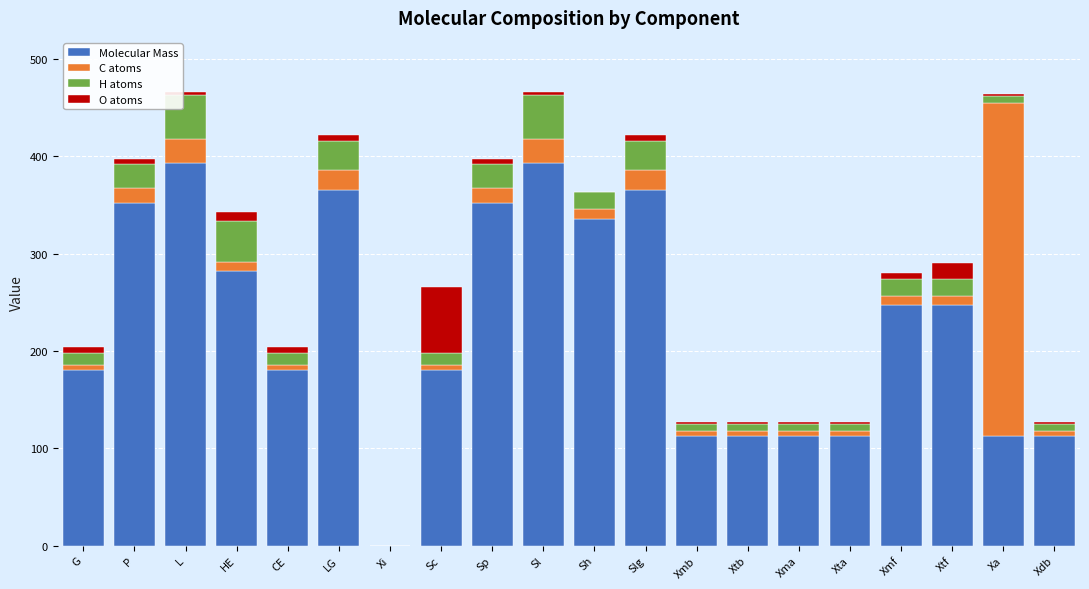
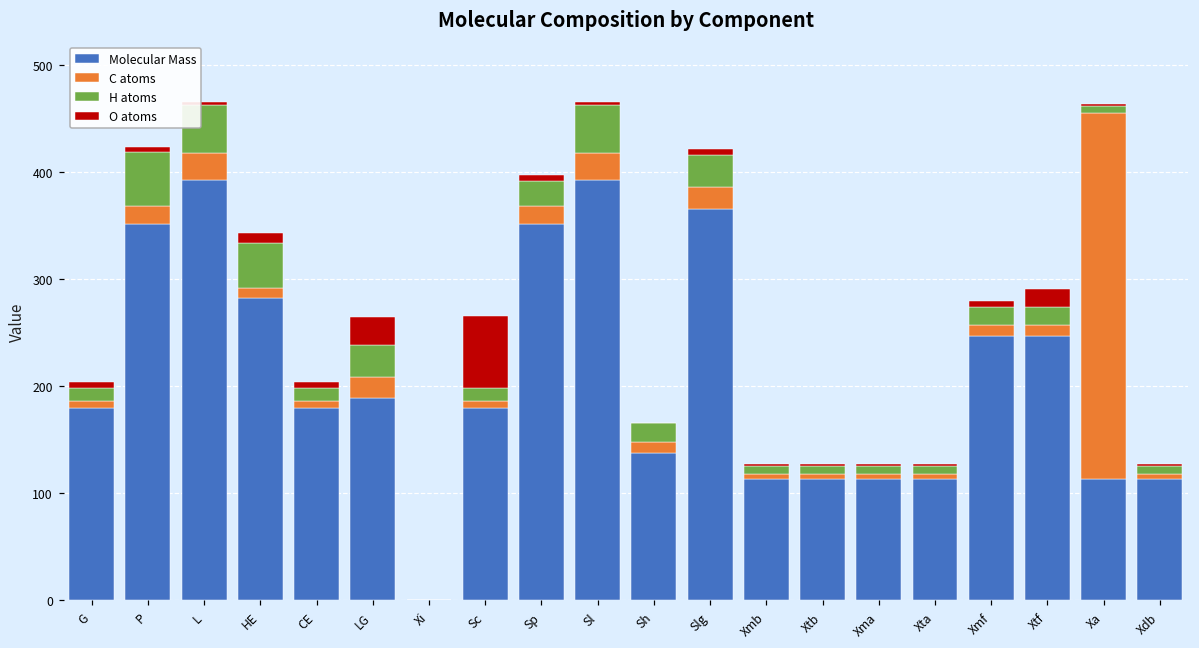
H atoms, P: 20 -> 50
Molecular Mass, LG: 370 -> 190
O atoms, LG: 10 -> 30
Molecular Mass, Sh: 340 -> 140
